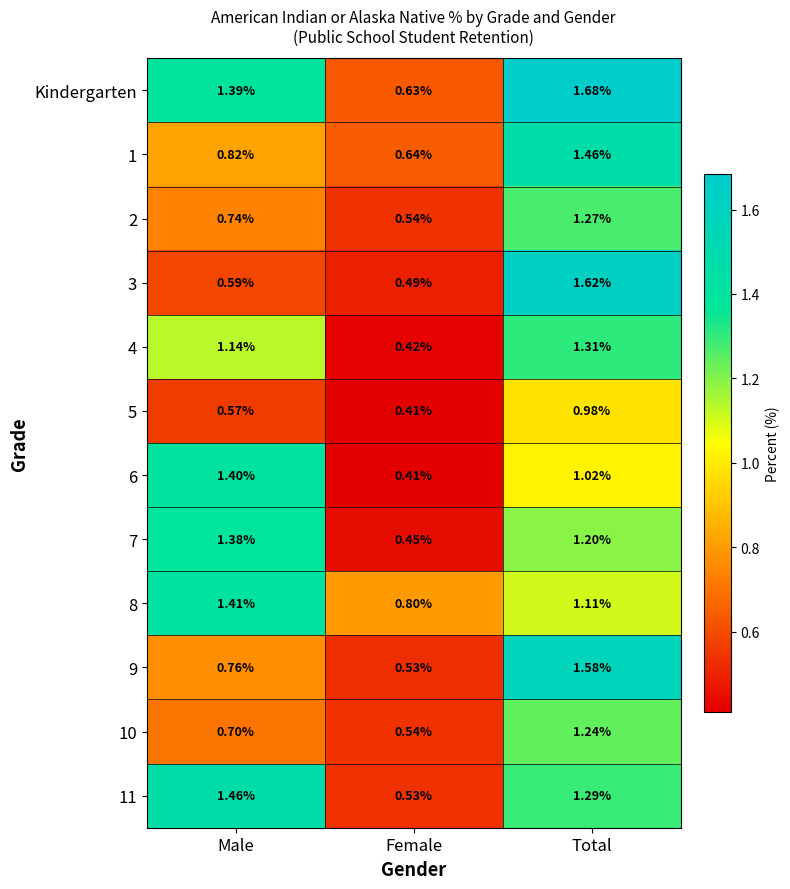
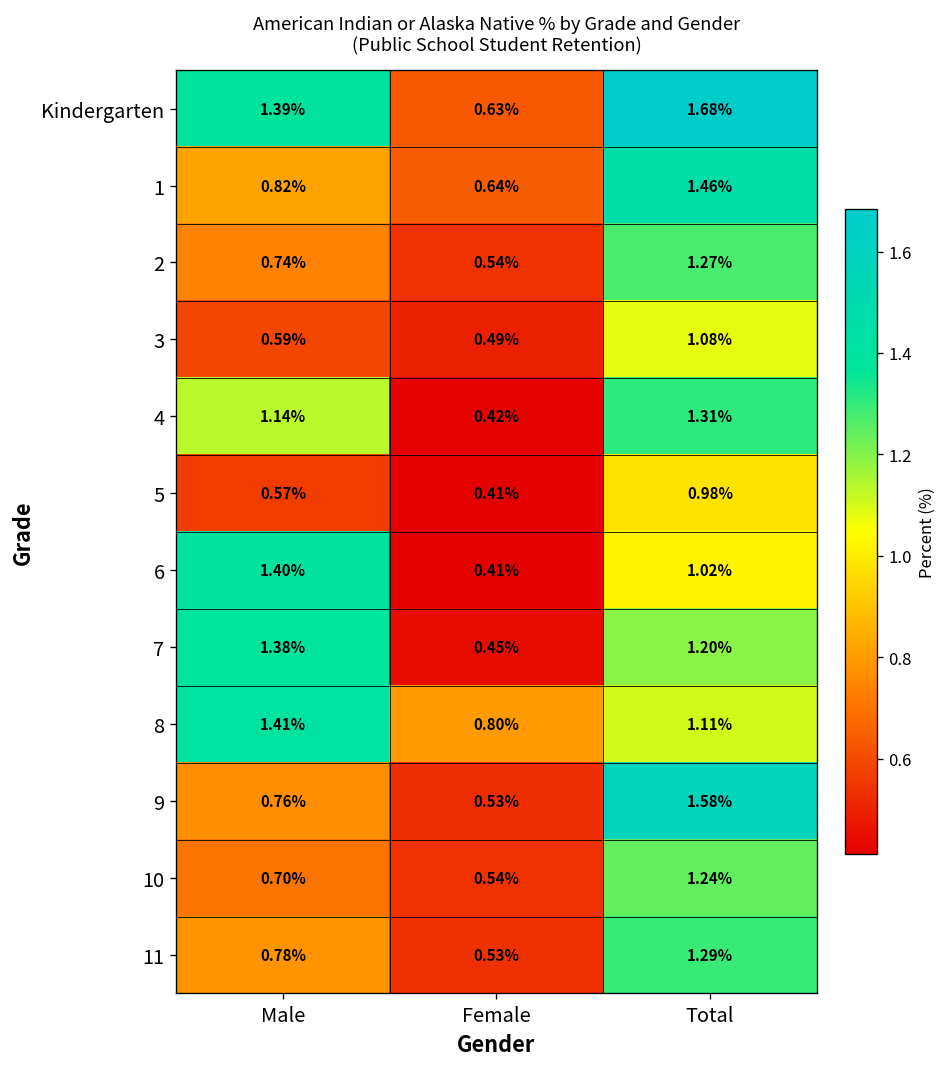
3, Total: 1.62% -> 1.08%
11, Male: 1.46% -> 0.78%
